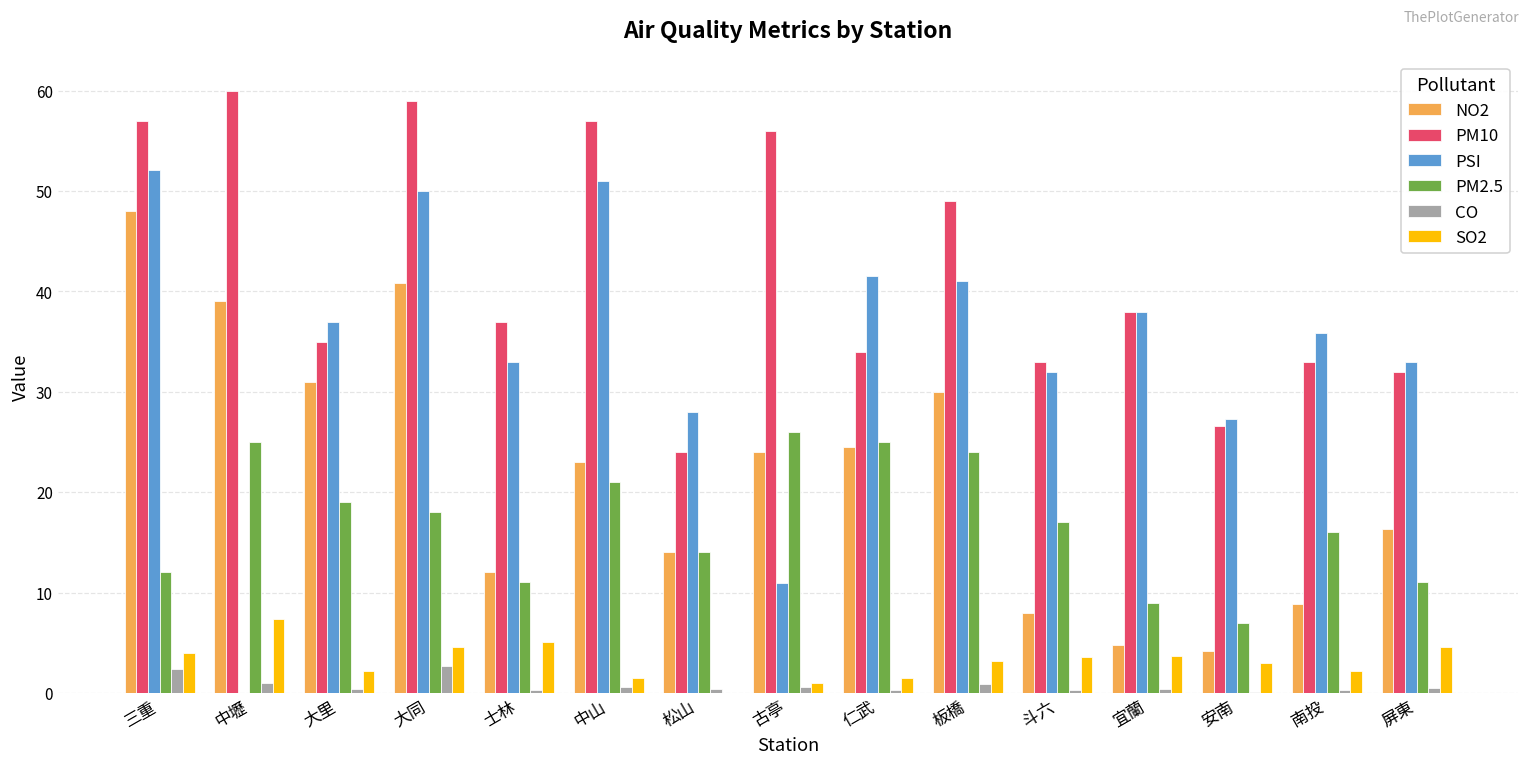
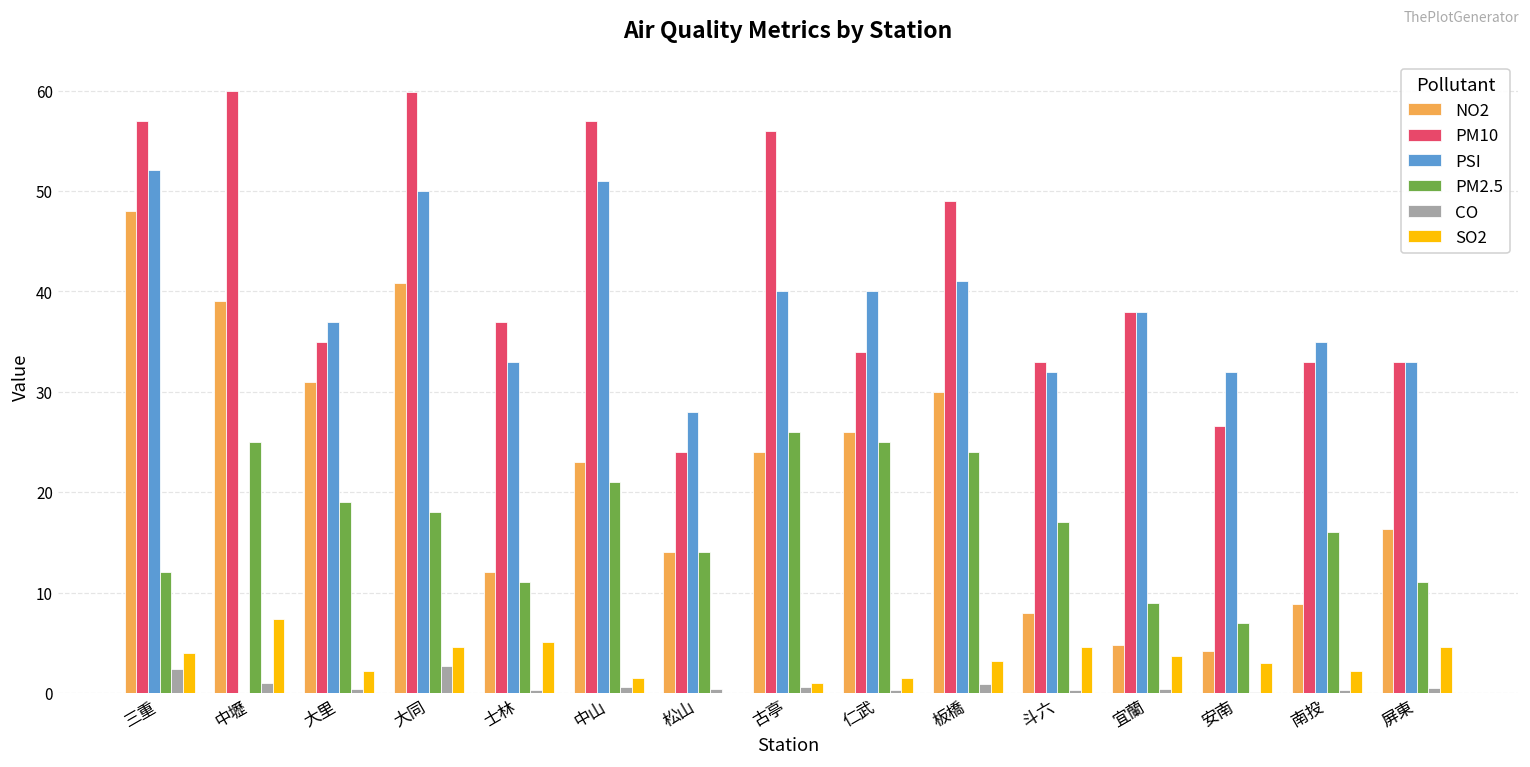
PM10, 大同: 59 -> 60
PSI, 古亭: 11 -> 40
NO2, 仁武: 25 -> 26
PSI, 仁武: 42 -> 40
SO2, 斗六: 4 -> 5
PSI, 安南: 27 -> 32
PSI, 南投: 36 -> 35
PM10, 屏東: 32 -> 33
